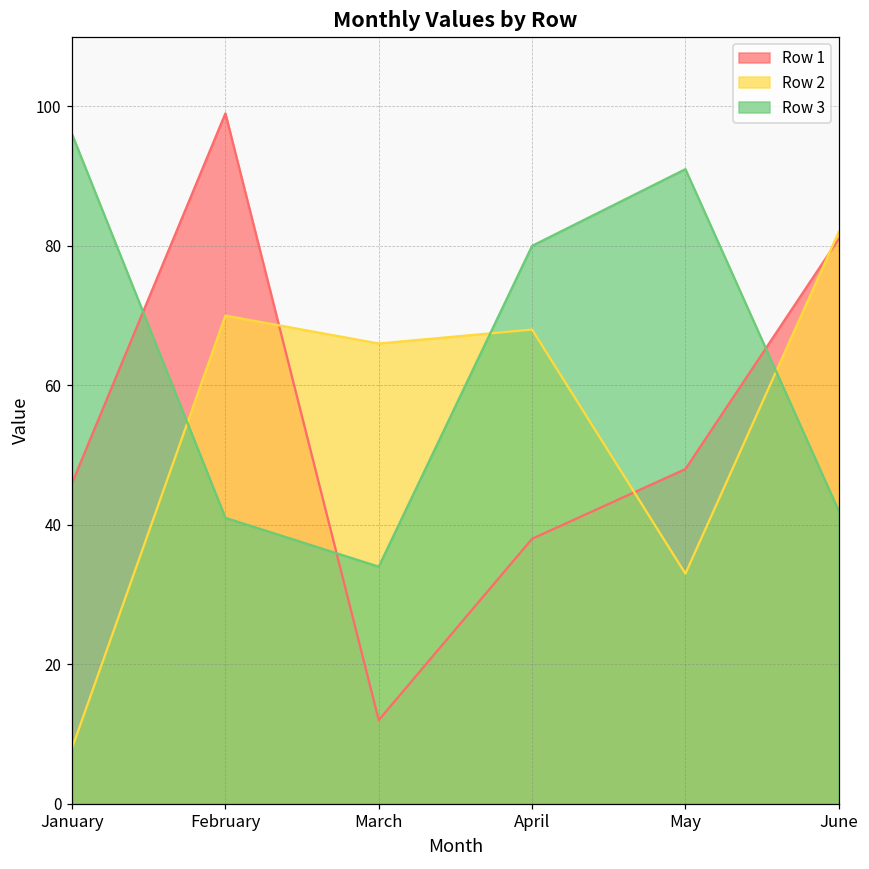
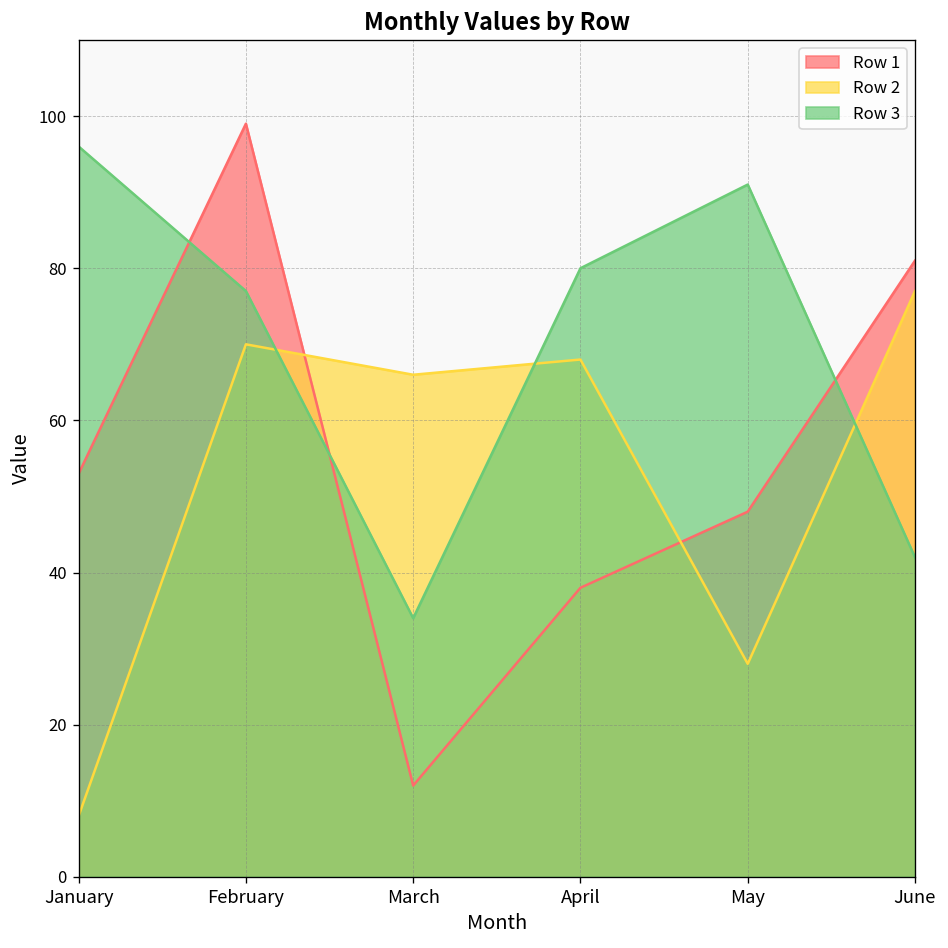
Row 1, January: 46 -> 53
Row 3, February: 41 -> 77
Row 2, May: 33 -> 28
Row 2, June: 82 -> 77
